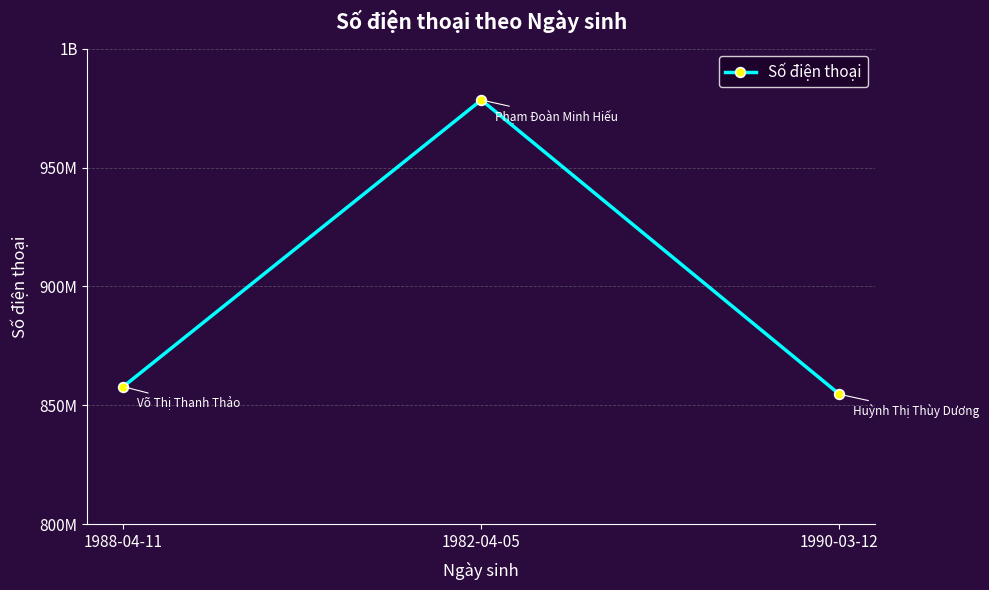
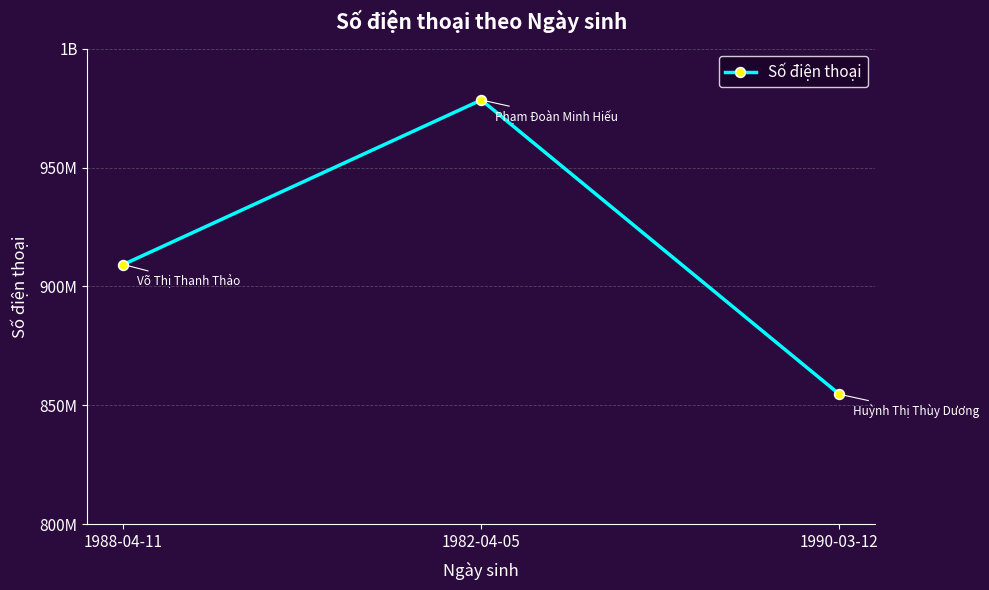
1988-04-11: 858000000 -> 909000000
